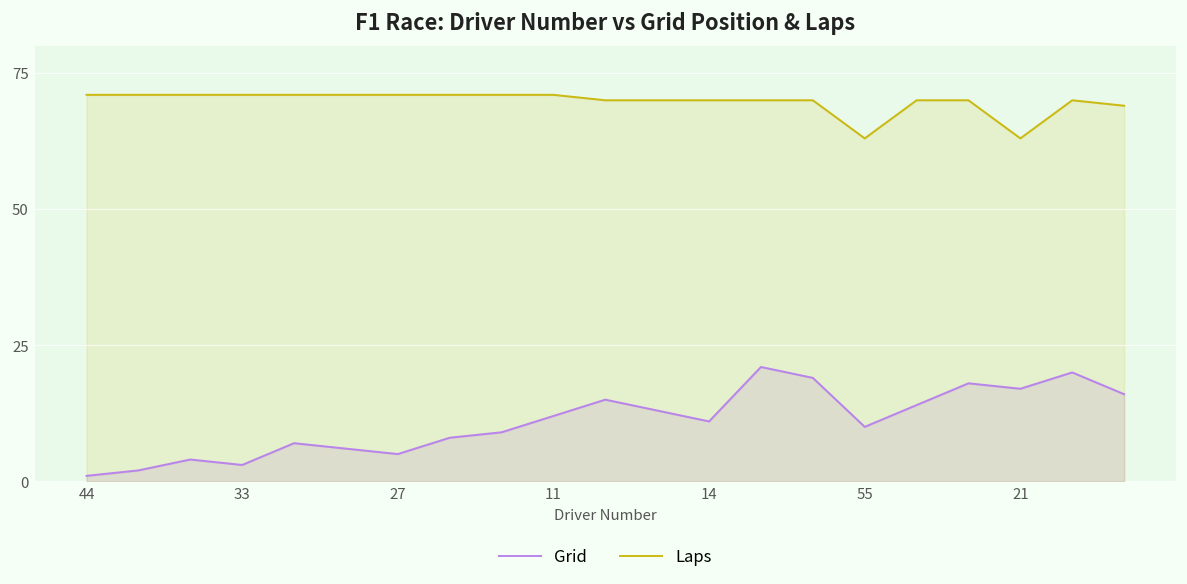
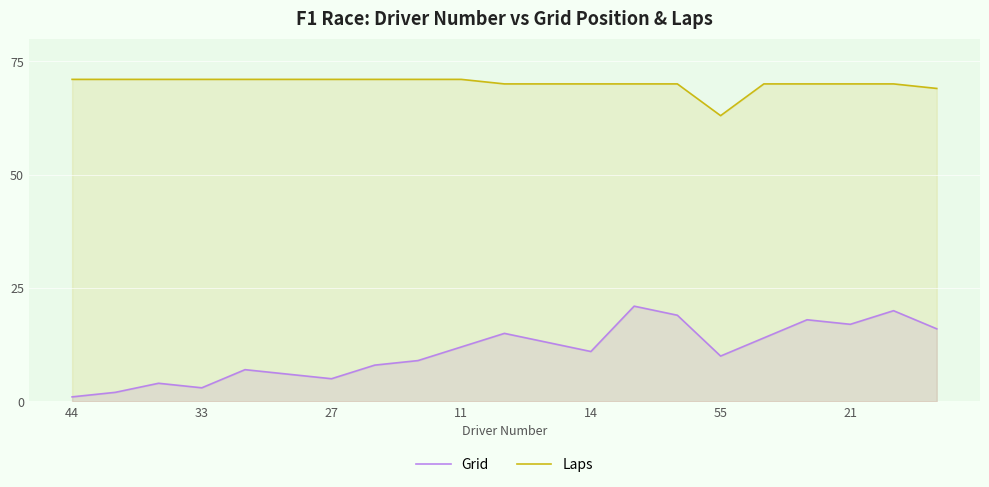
Laps, 21: 63 -> 70
